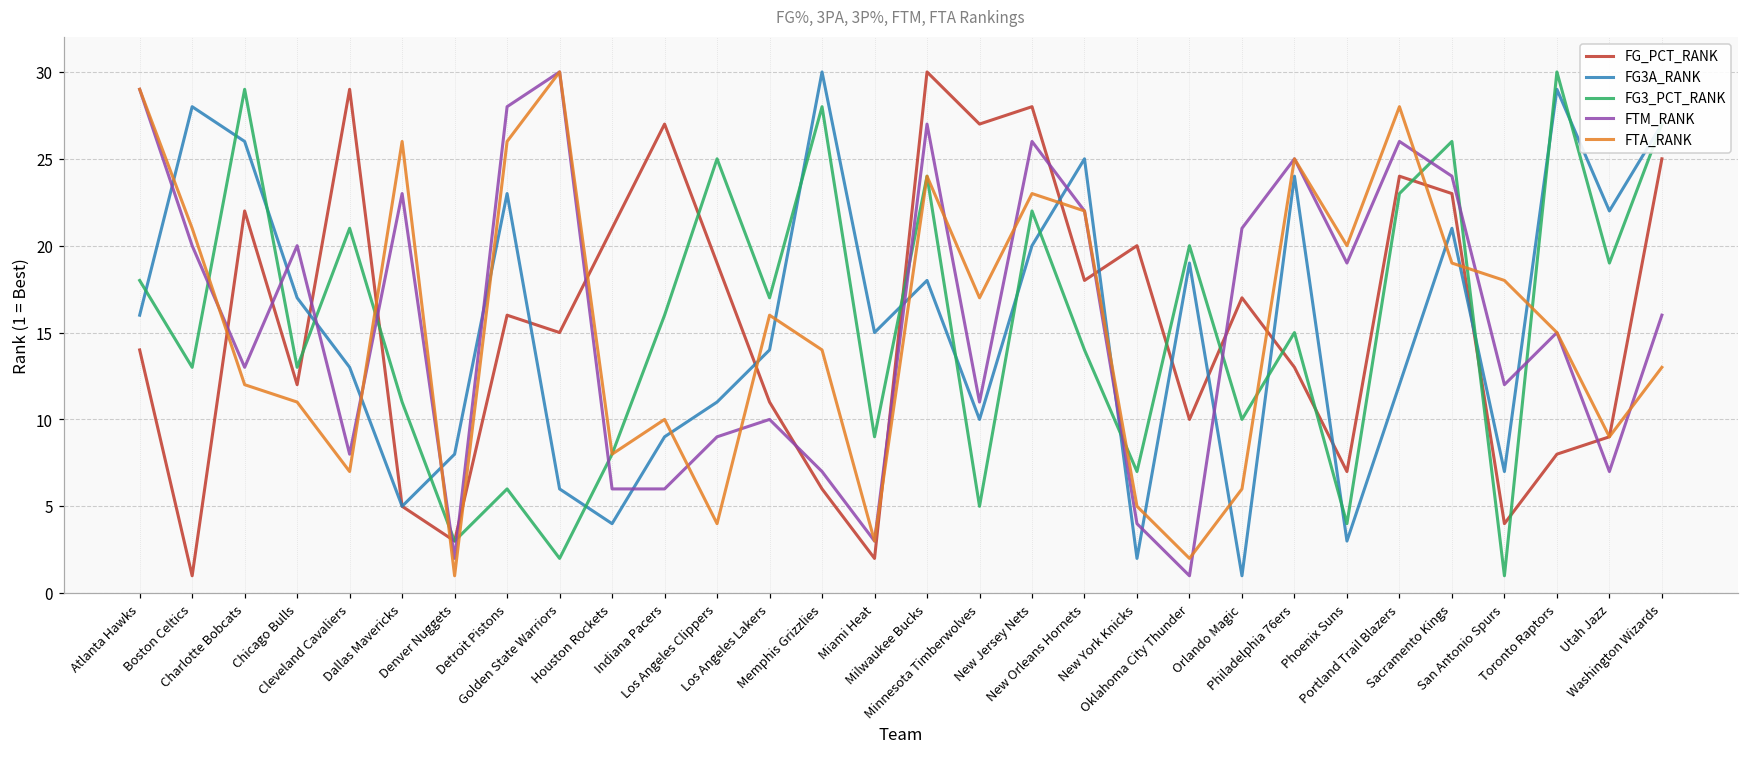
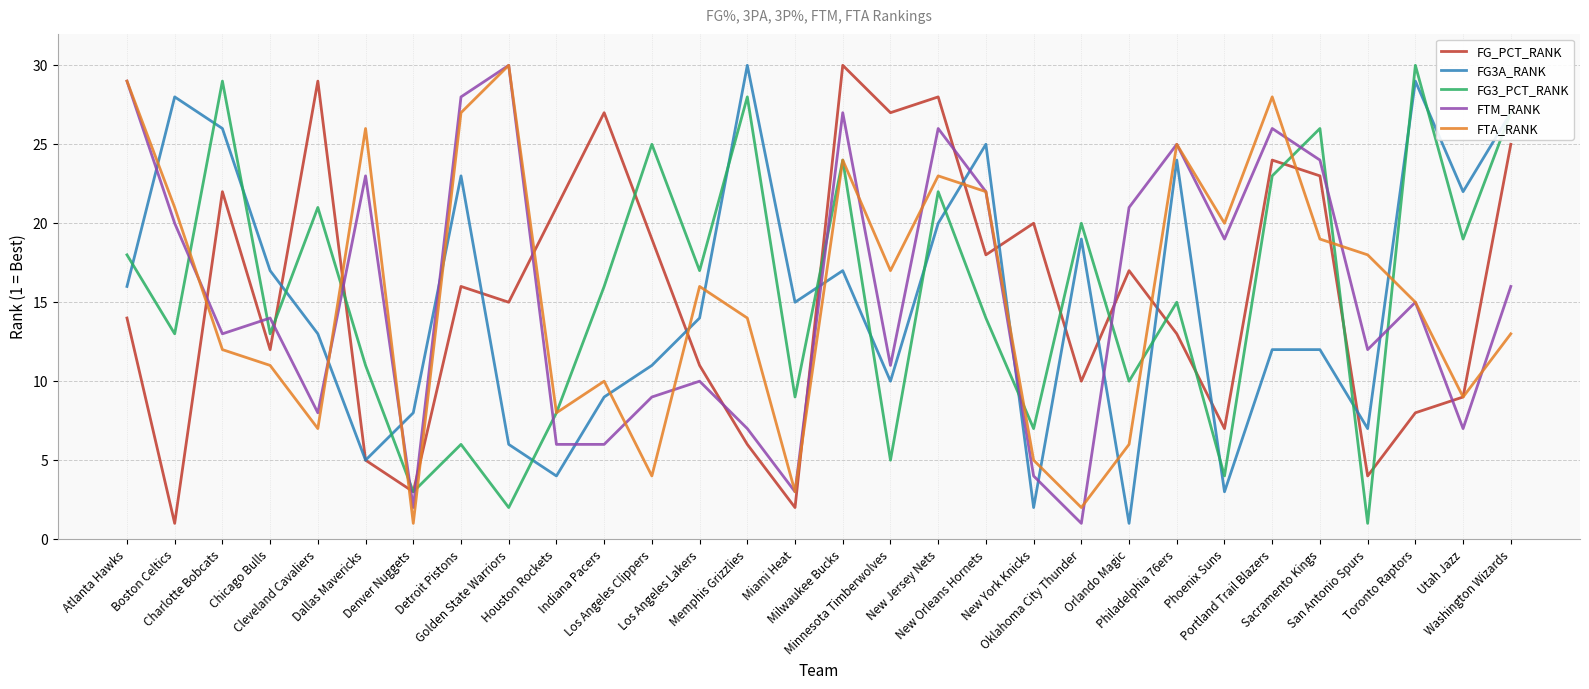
FTM_RANK, Chicago Bulls: 20 -> 14
FTA_RANK, Detroit Pistons: 26 -> 27
FG3A_RANK, Milwaukee Bucks: 18 -> 17
FG3A_RANK, Sacramento Kings: 21 -> 12
